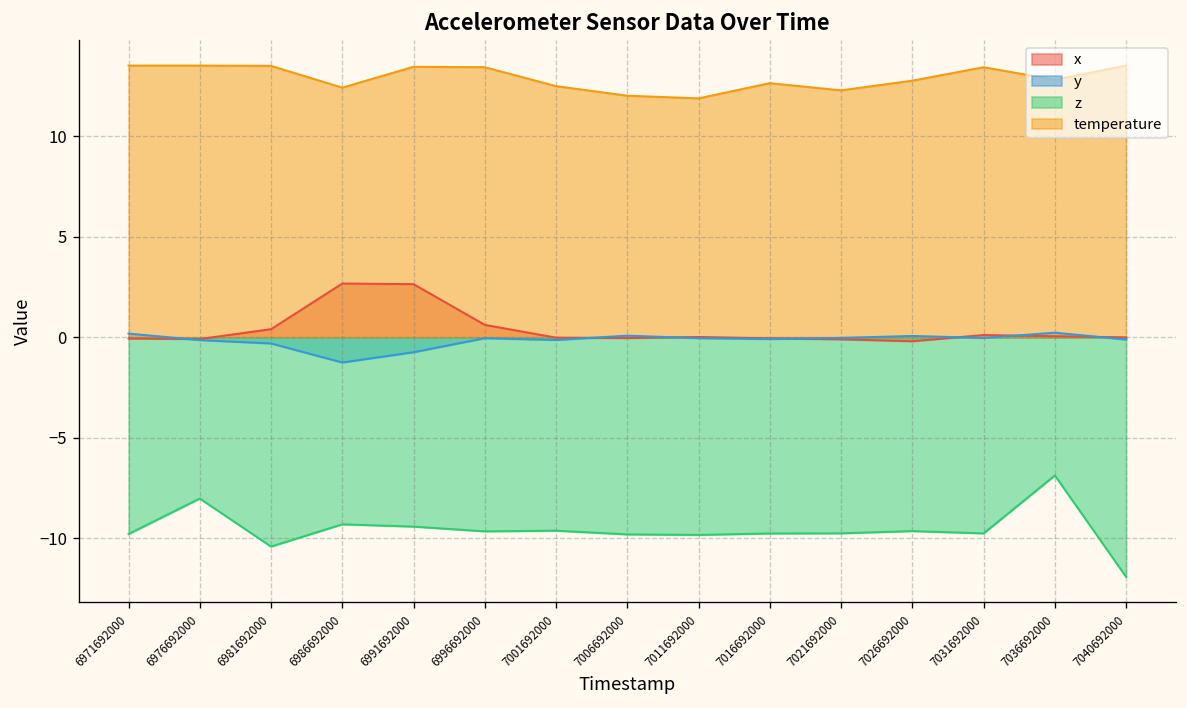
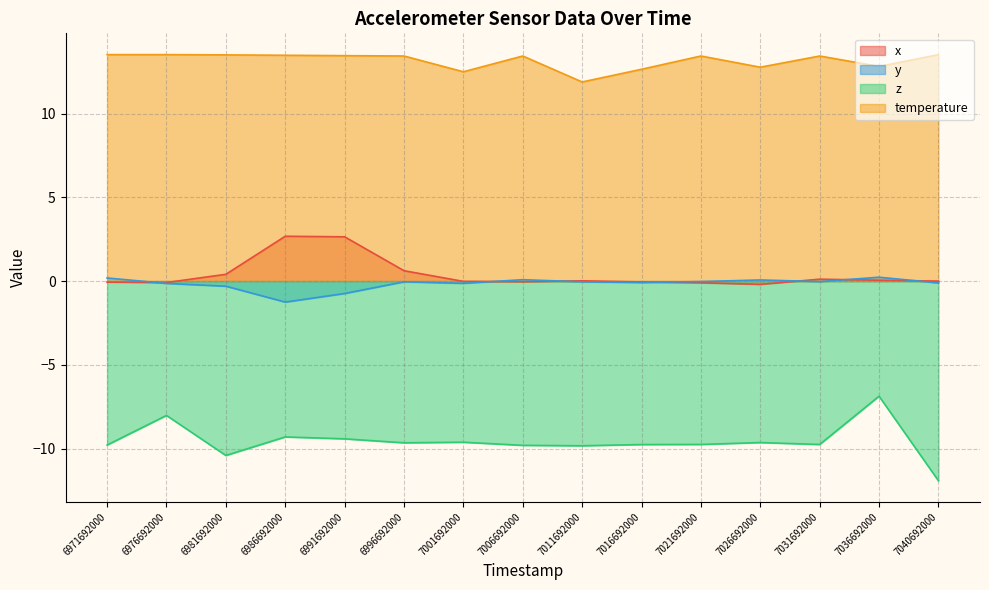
temperature, 6986692000: 12.4 -> 13.5
temperature, 7006692000: 12.0 -> 13.4
temperature, 7021692000: 12.3 -> 13.4
